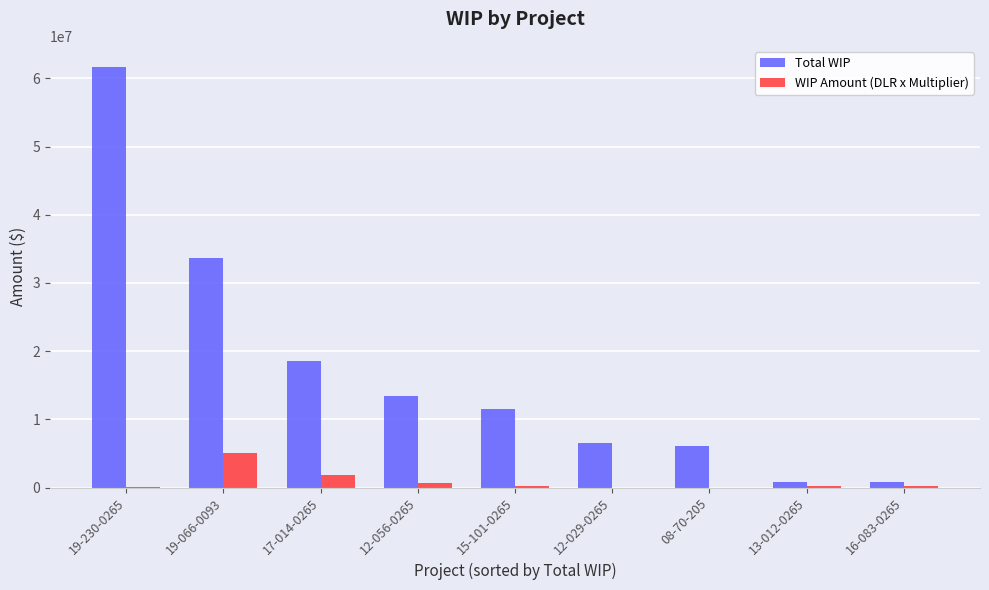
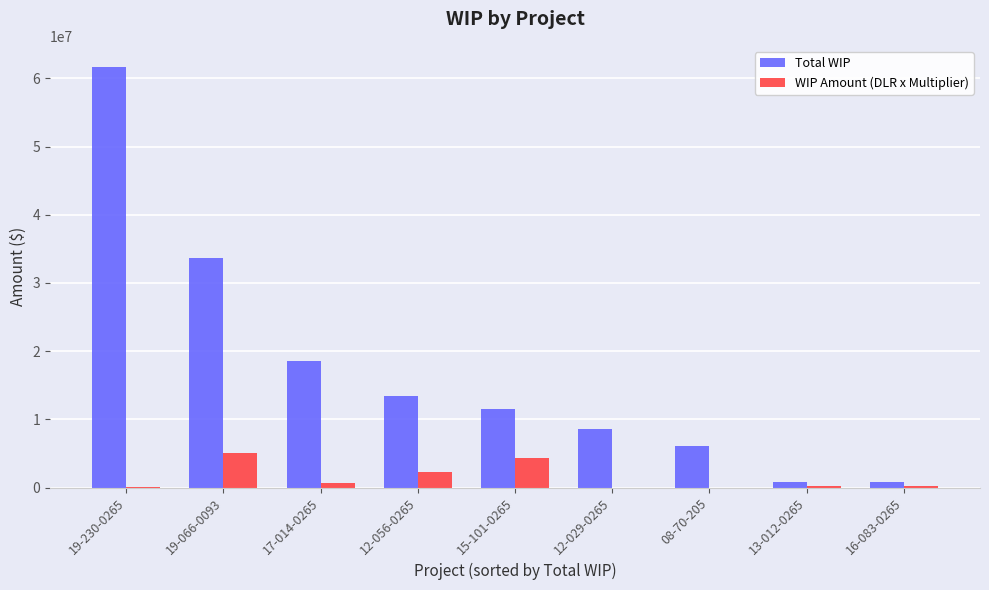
WIP Amount (DLR x Multiplier), 17-014-0265: 2000000 -> 1000000
WIP Amount (DLR x Multiplier), 12-056-0265: 1000000 -> 2000000
WIP Amount (DLR x Multiplier), 15-101-0265: 0 -> 4000000
Total WIP, 12-029-0265: 7000000 -> 9000000
